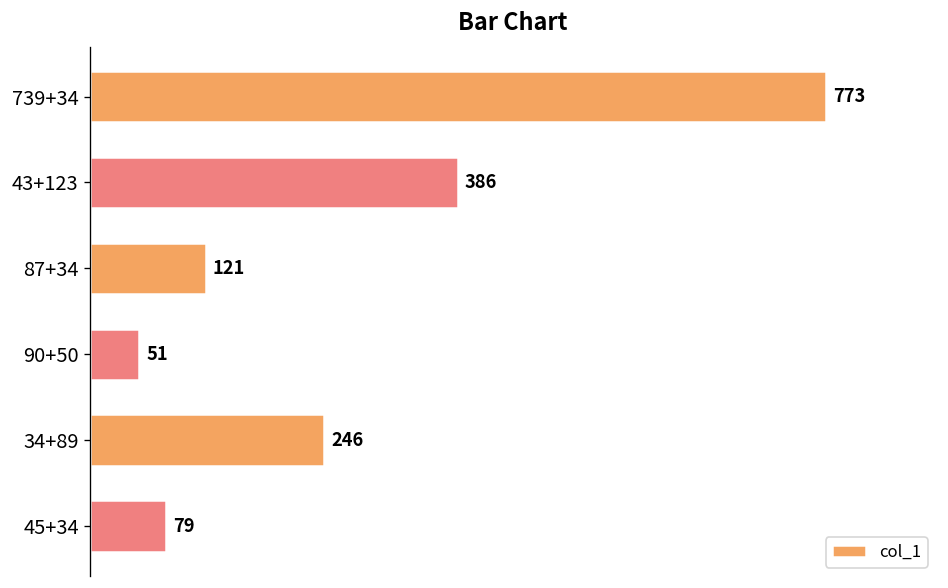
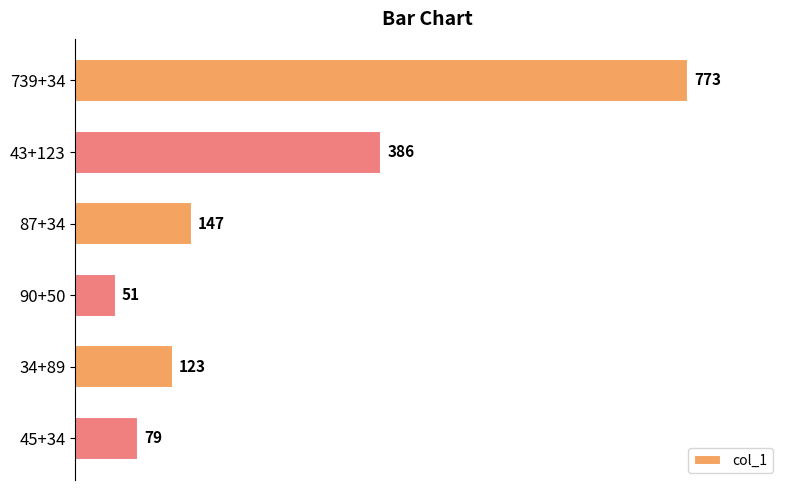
87+34: 121 -> 147
34+89: 246 -> 123
